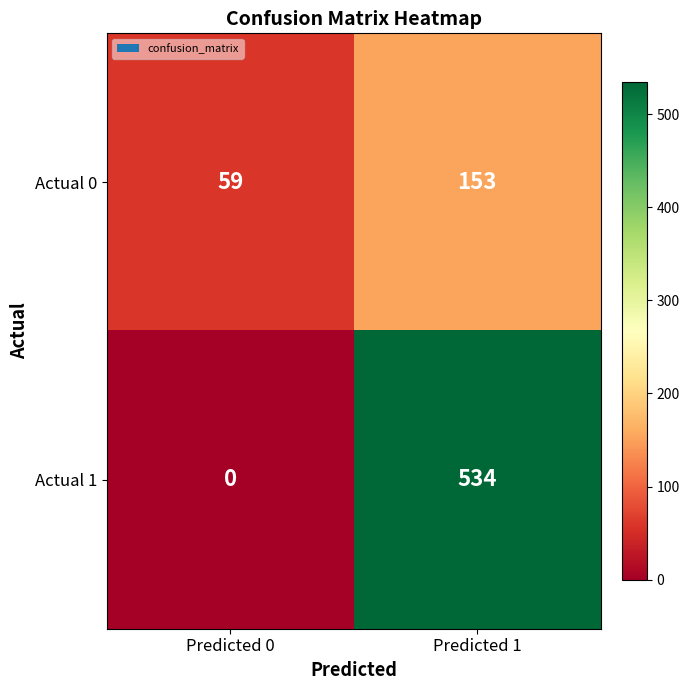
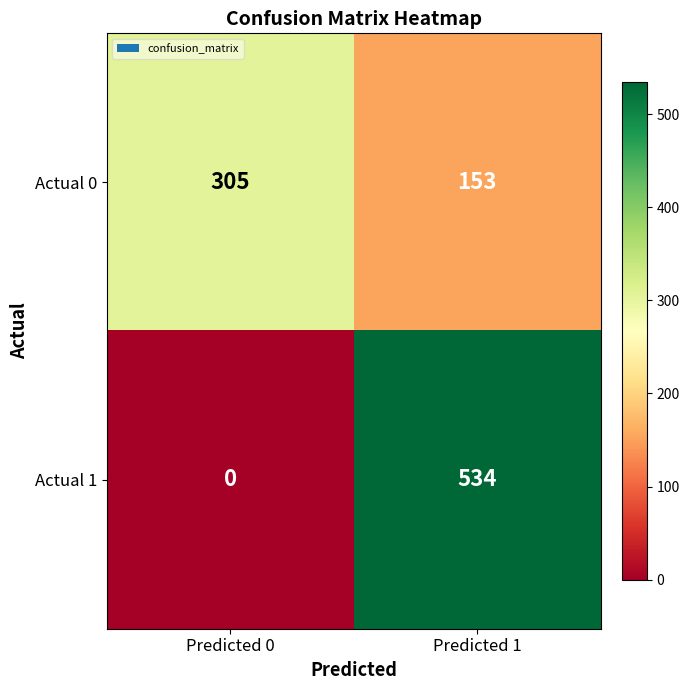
Actual 0, Predicted 0: 59 -> 305
